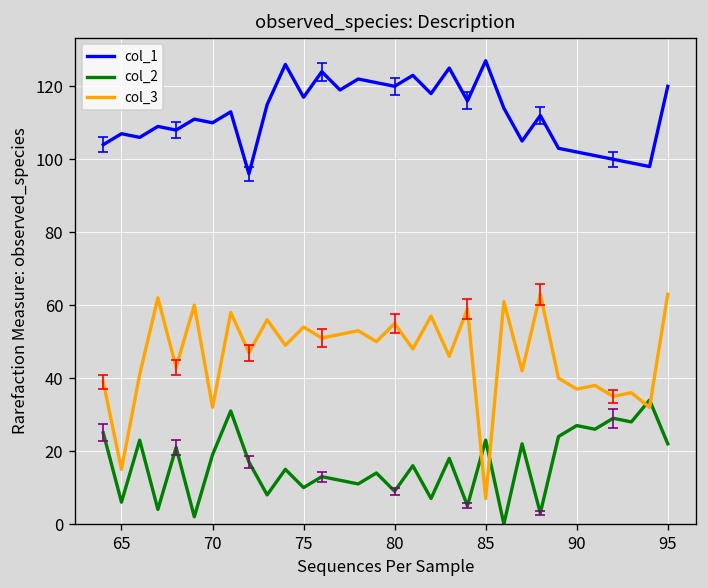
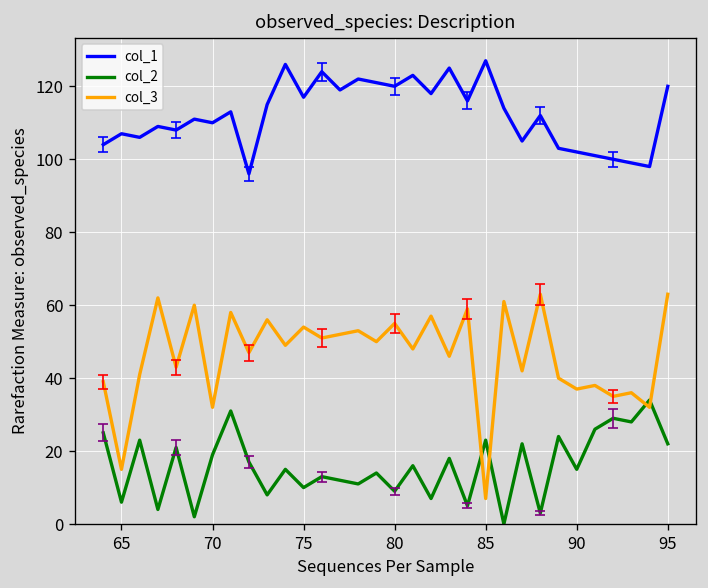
col_2, 90: 27 -> 15
